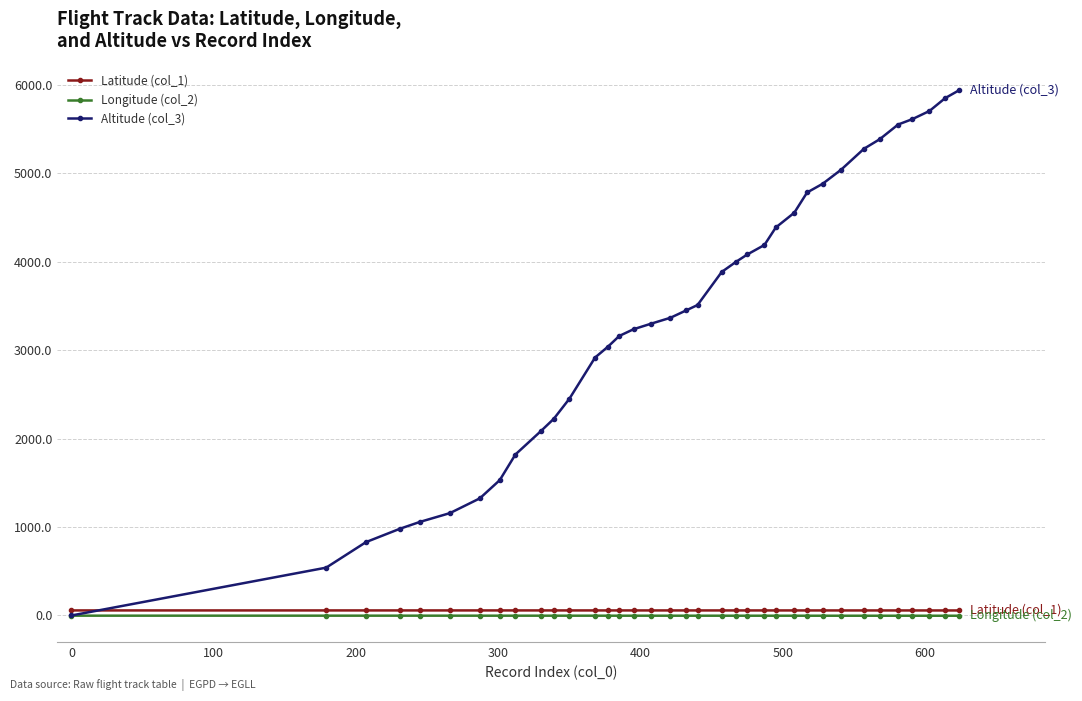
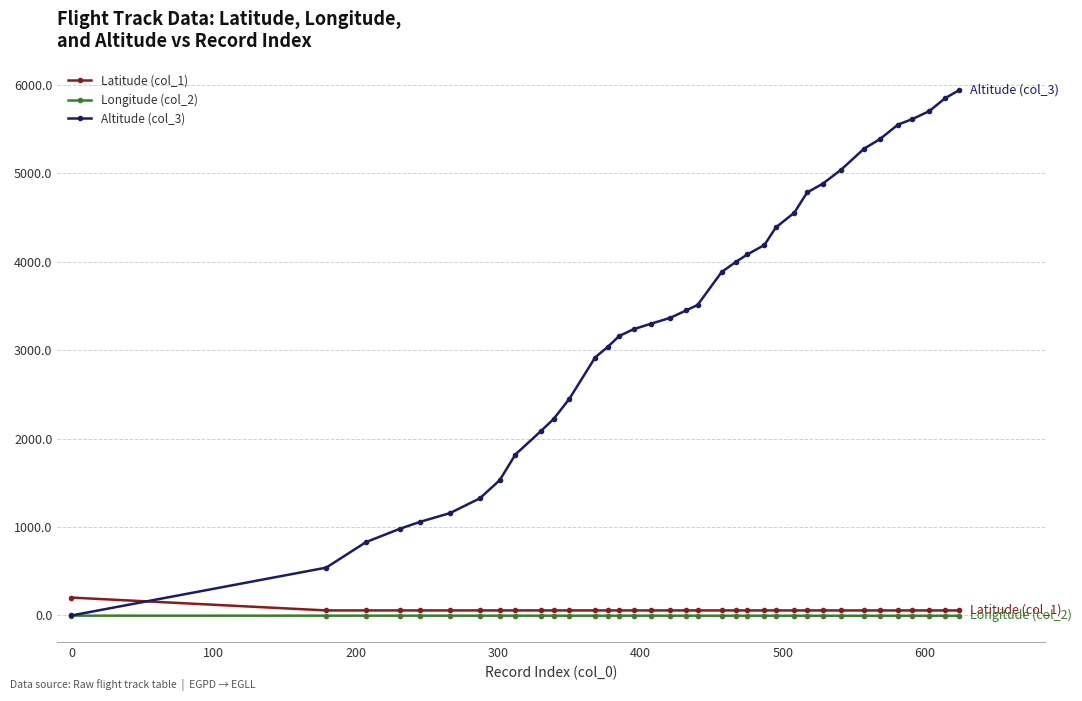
Latitude (col_1), 0: 100 -> 200
